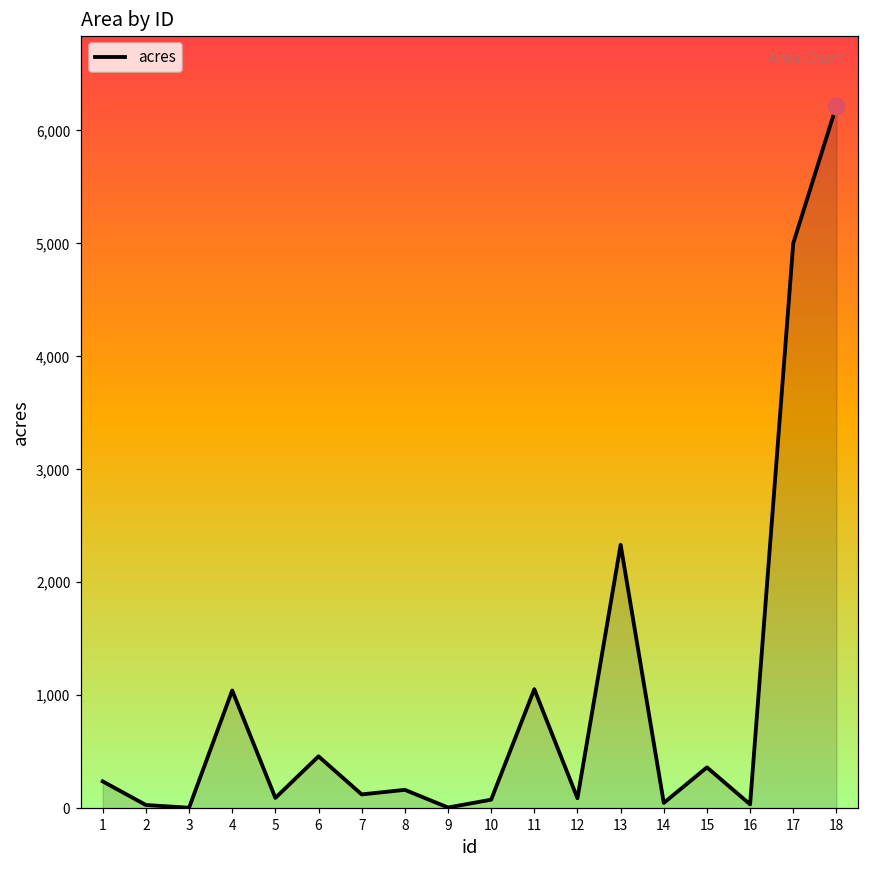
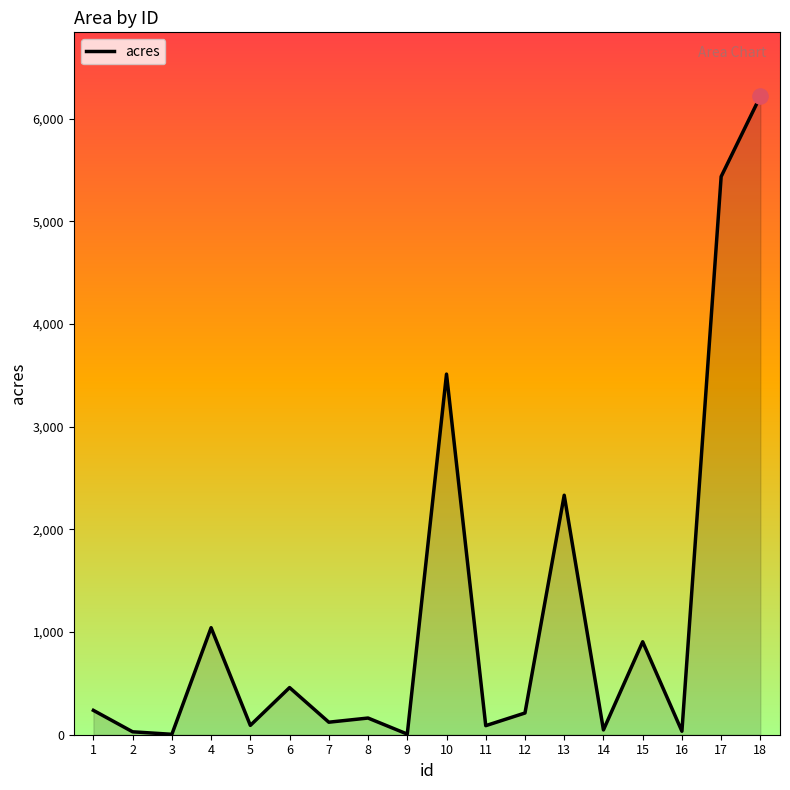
acres, 10: 80 -> 3,510
acres, 11: 1,050 -> 90
acres, 12: 90 -> 210
acres, 15: 360 -> 910
acres, 17: 5,000 -> 5,440
